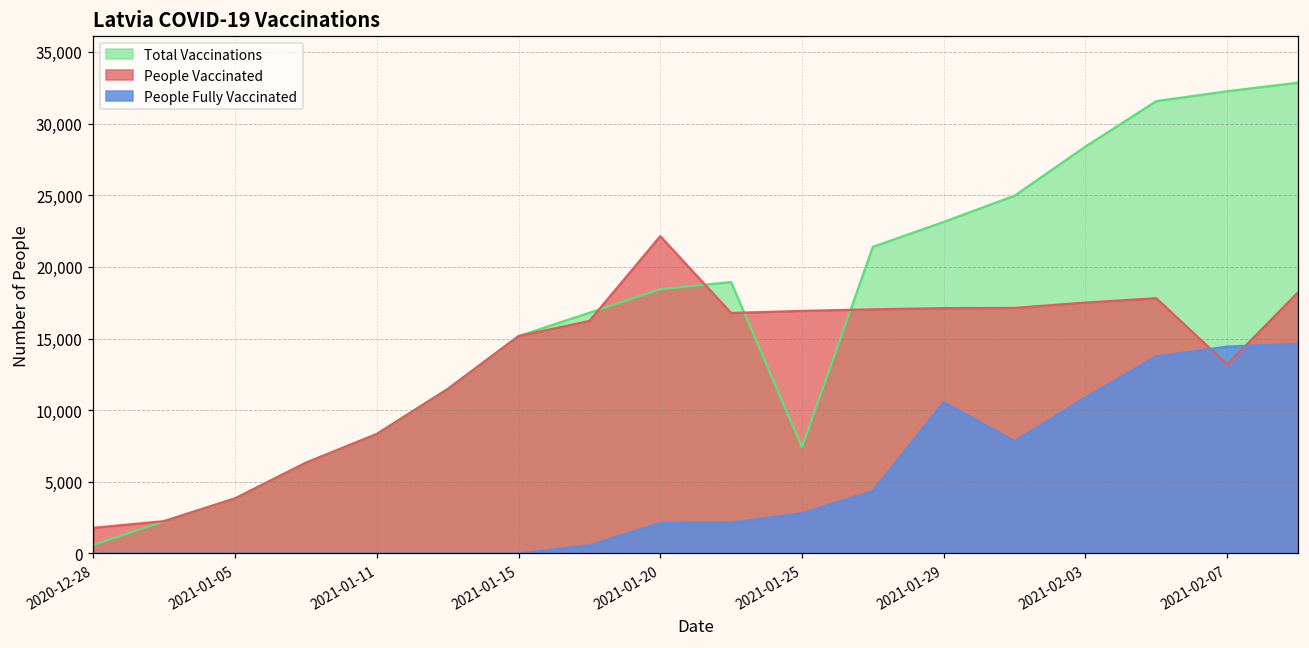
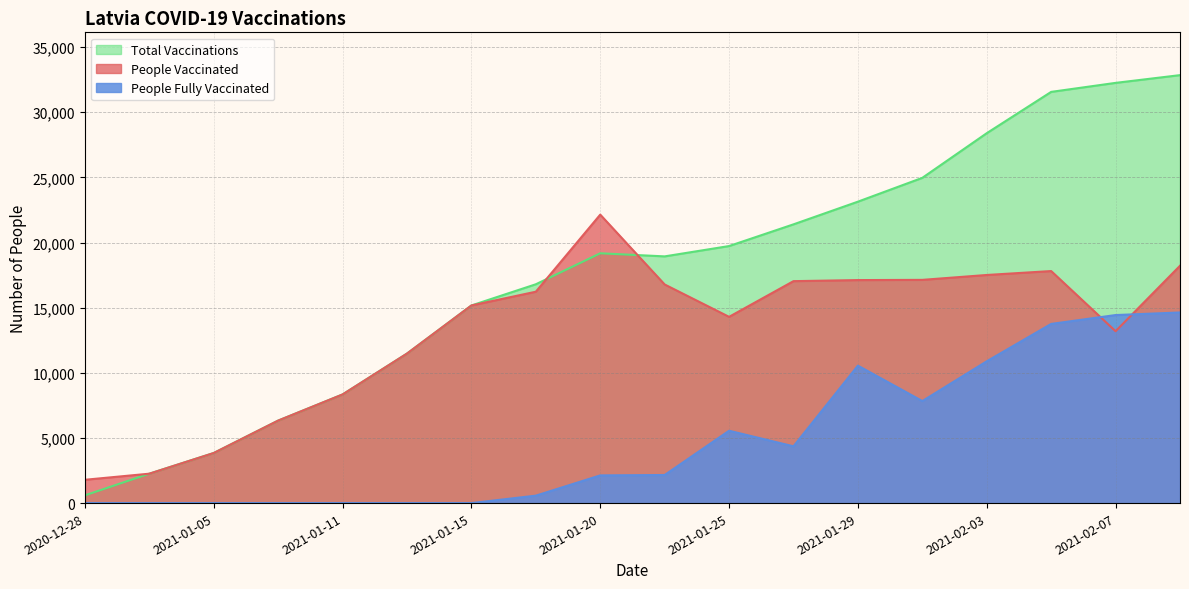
Total Vaccinations, 2021-01-20: 18,400 -> 19,200
Total Vaccinations, 2021-01-25: 7,400 -> 19,700
People Vaccinated, 2021-01-25: 16,900 -> 14,300
People Fully Vaccinated, 2021-01-25: 2,800 -> 5,600
